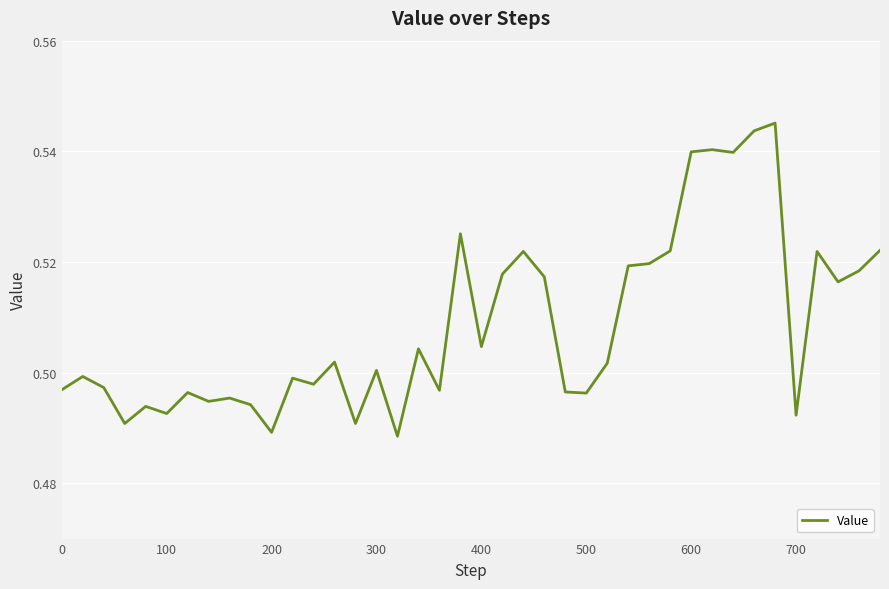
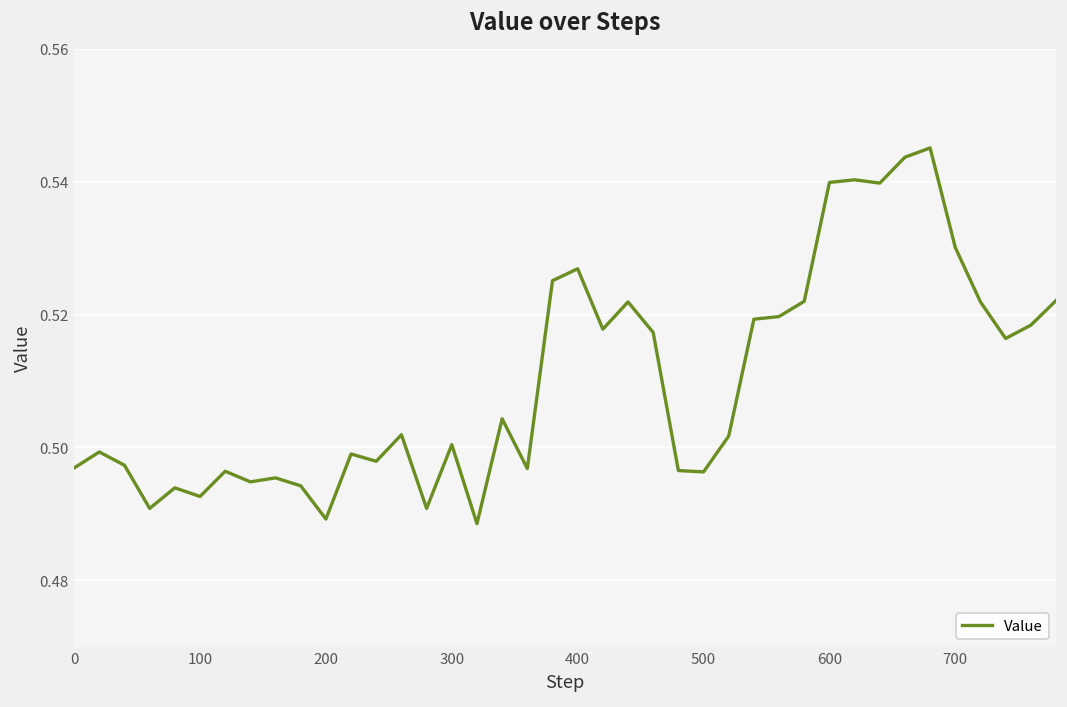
400: 0.505 -> 0.527
700: 0.492 -> 0.530
